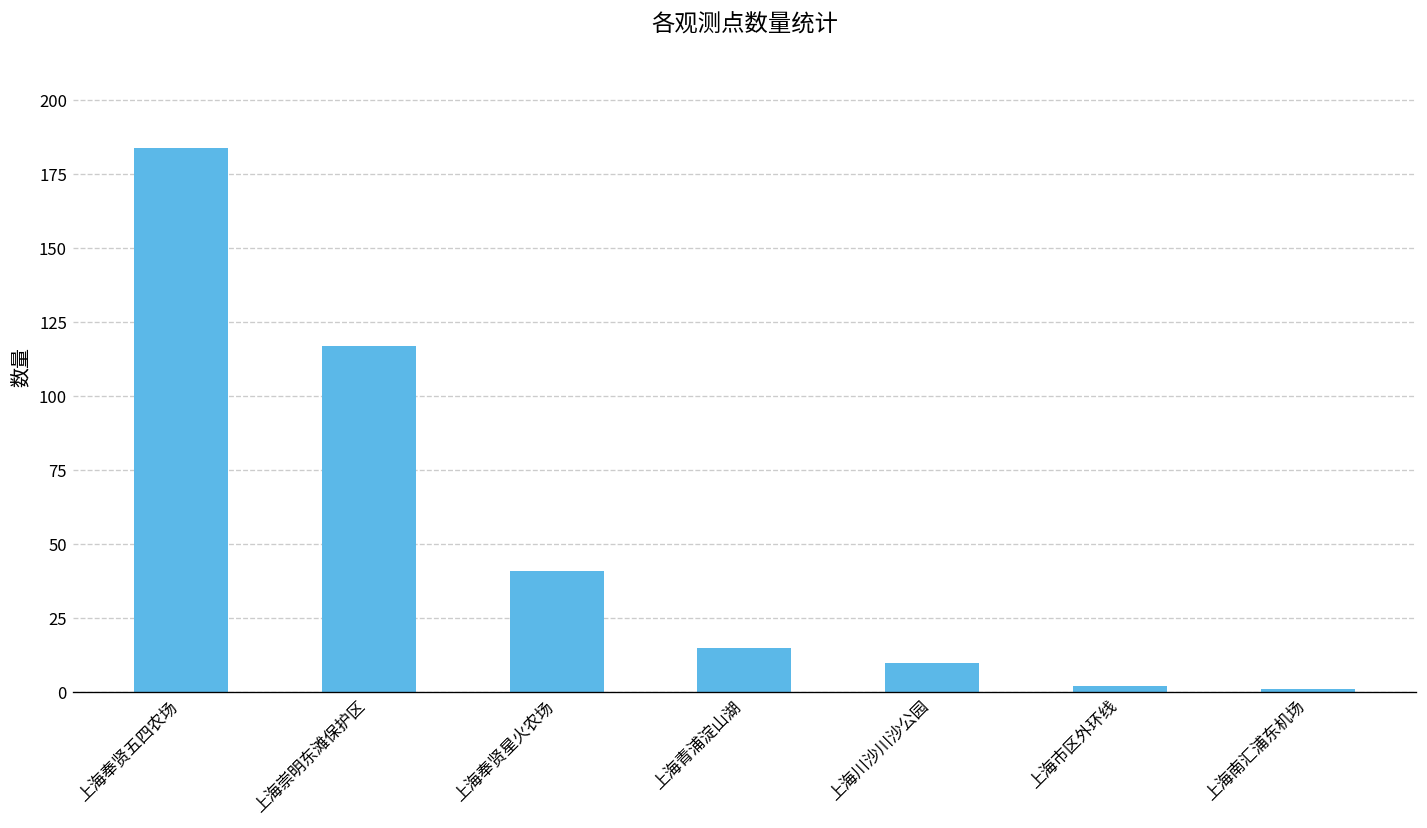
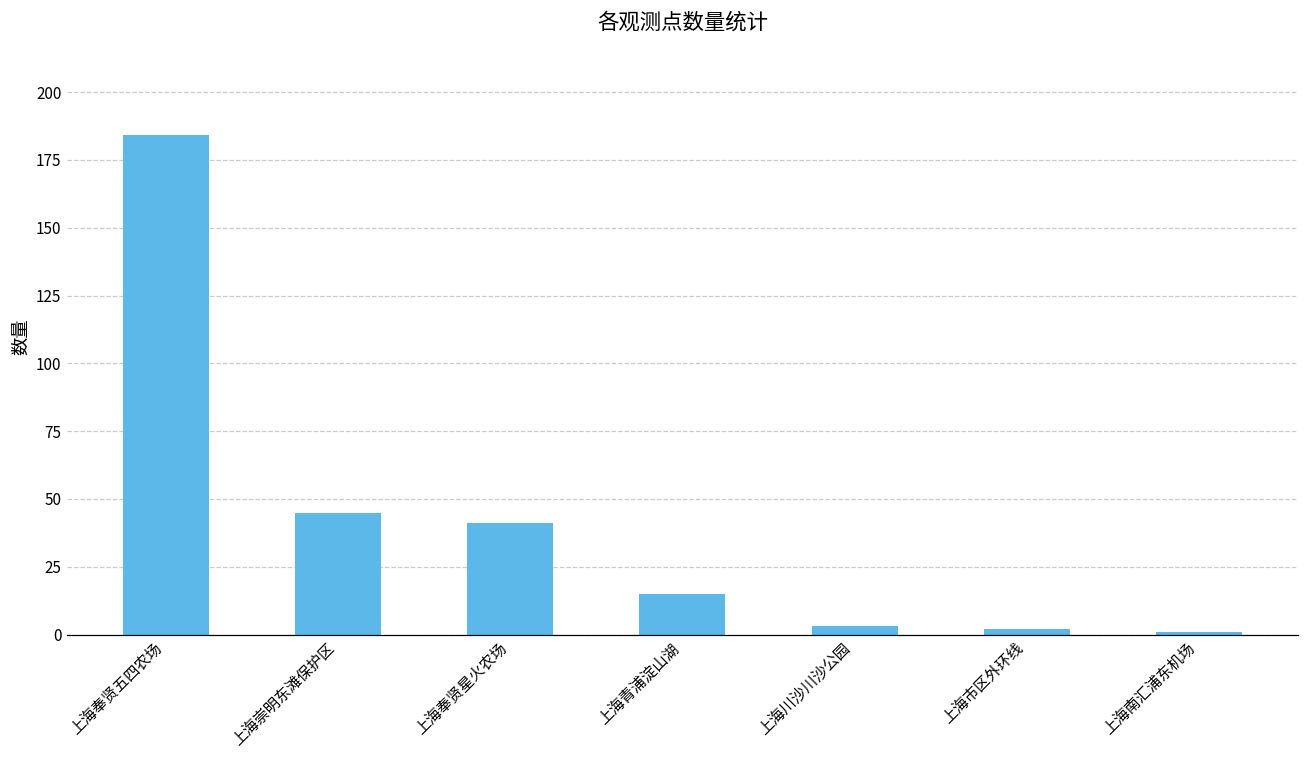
上海崇明东滩保护区: 117 -> 45
上海川沙川沙公园: 10 -> 3
